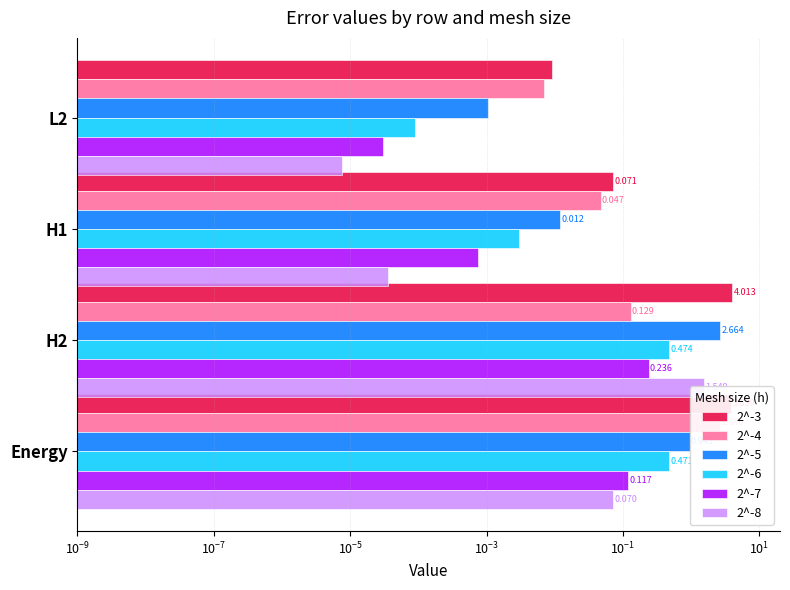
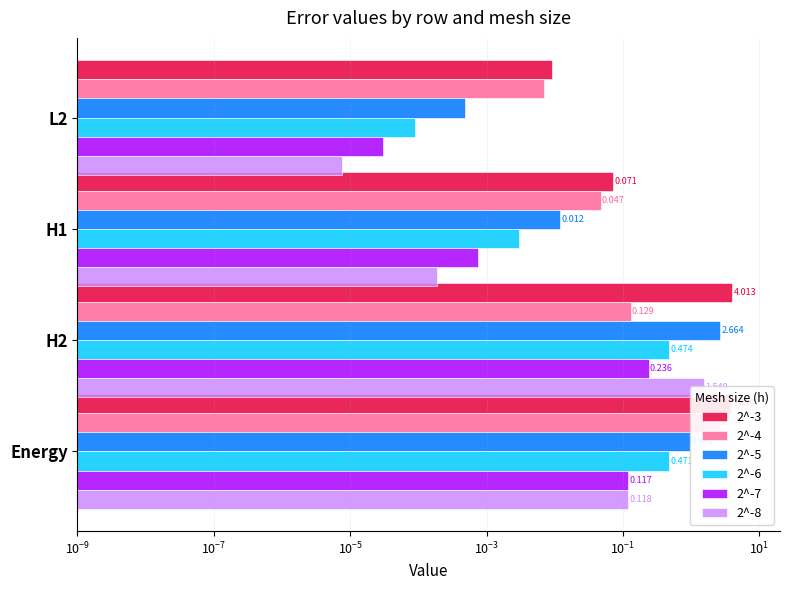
2^-5, L2: 0.0011 -> 0.0005
2^-8, H1: 0.00004 -> 0.00019
2^-8, Energy: 0.070 -> 0.118
